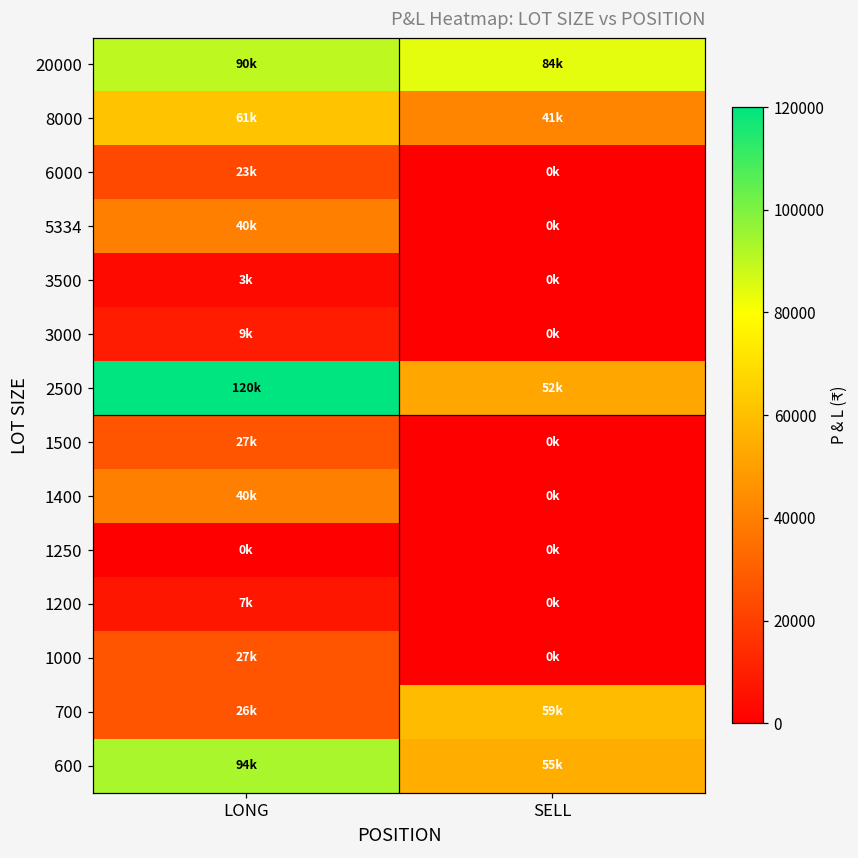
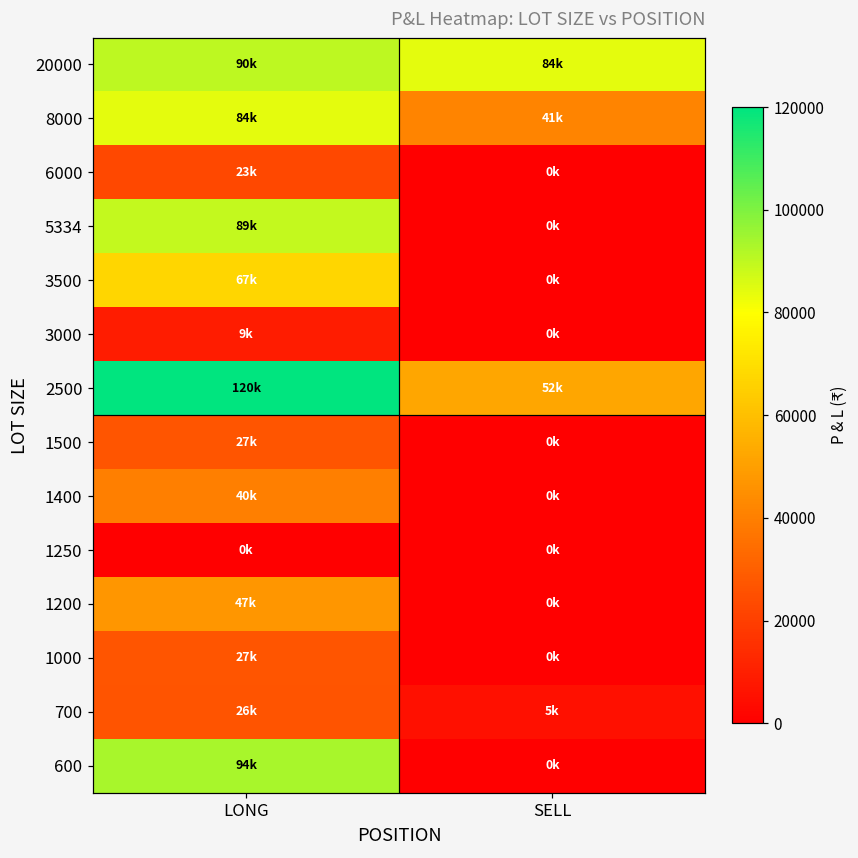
8000, LONG: 61k -> 84k
5334, LONG: 40k -> 89k
3500, LONG: 3k -> 67k
1200, LONG: 7k -> 47k
700, SELL: 59k -> 5k
600, SELL: 55k -> 0k
